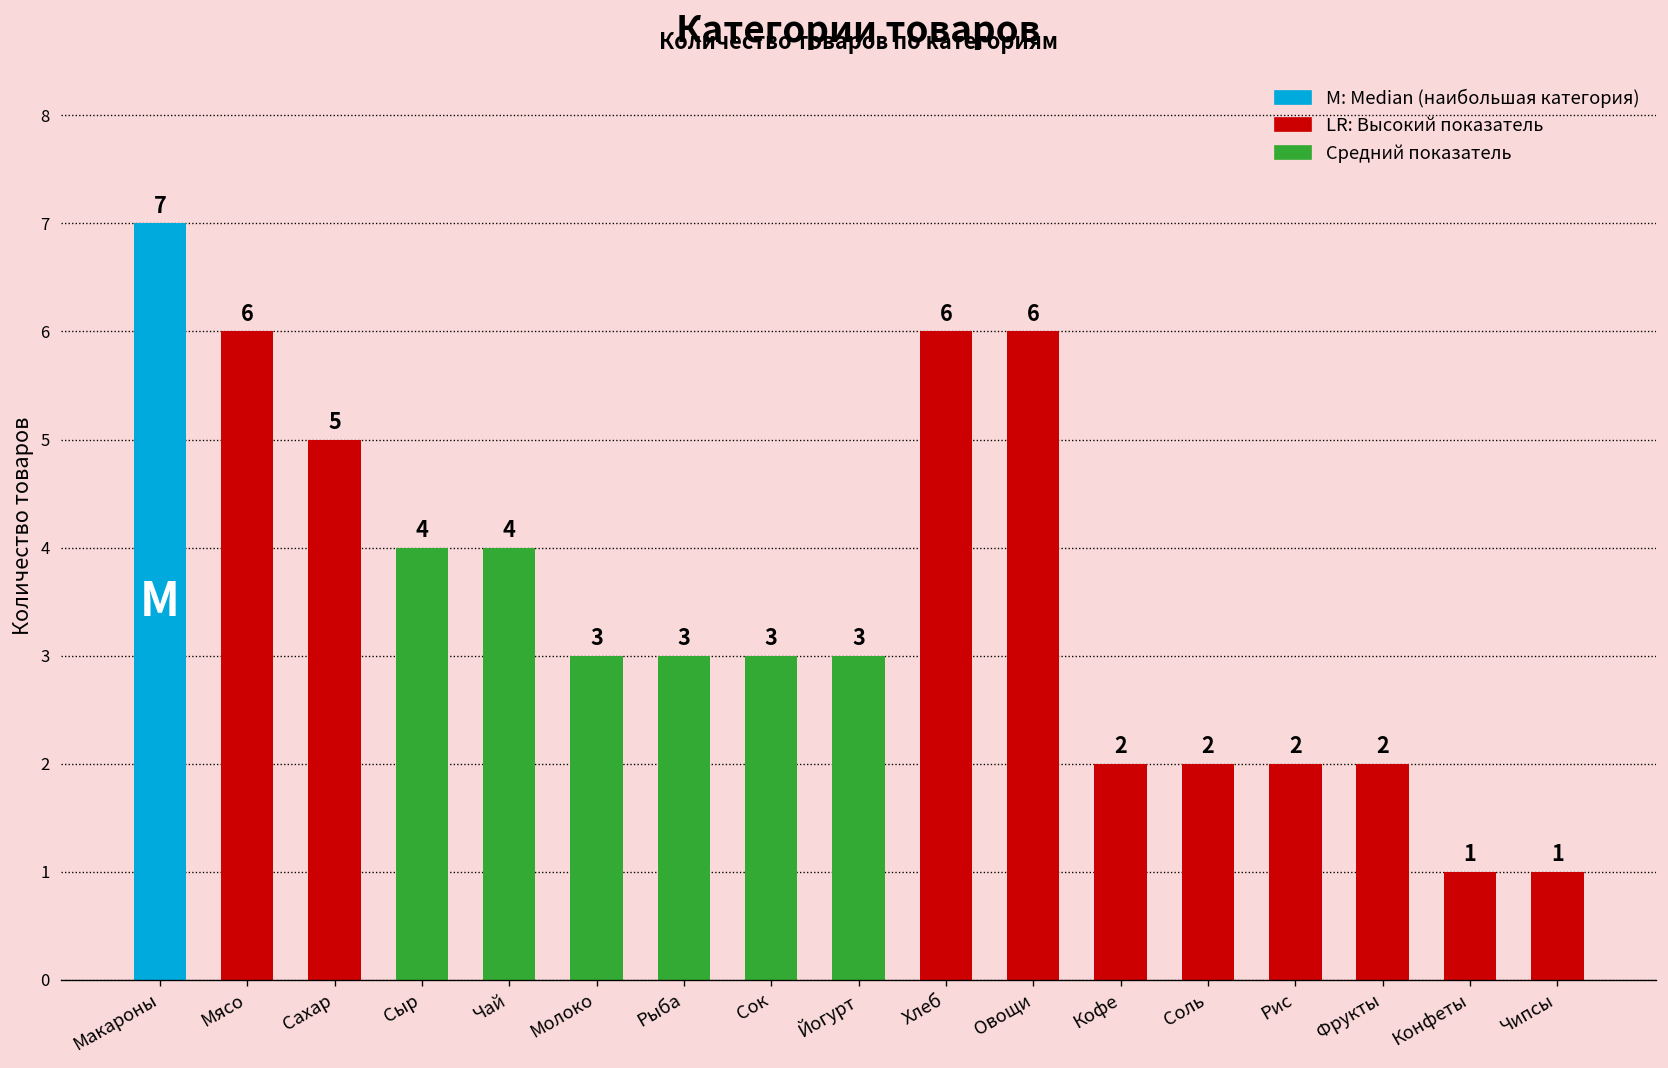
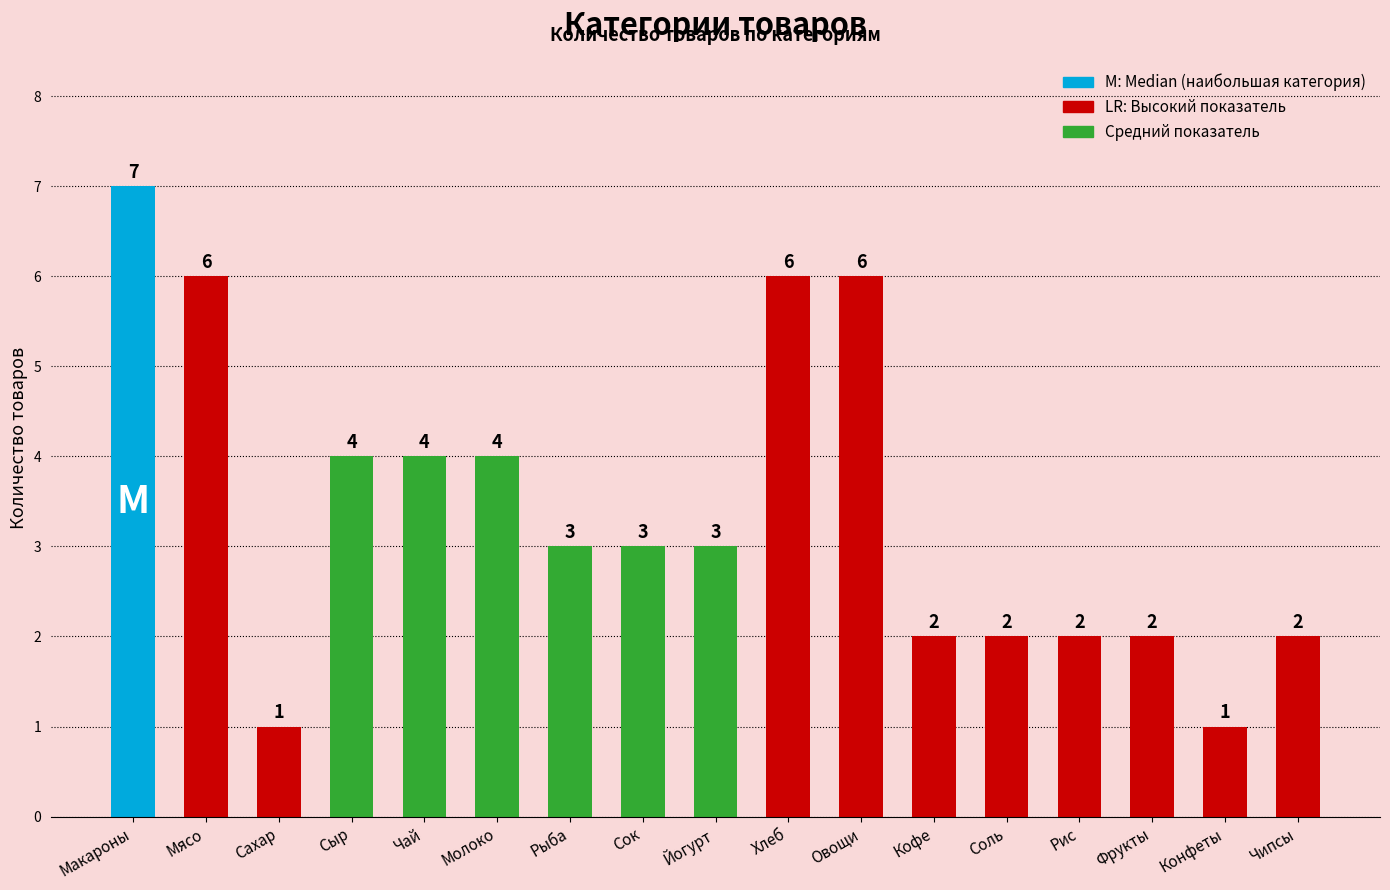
Сахар: 5 -> 1
Молоко: 3 -> 4
Чипсы: 1 -> 2
